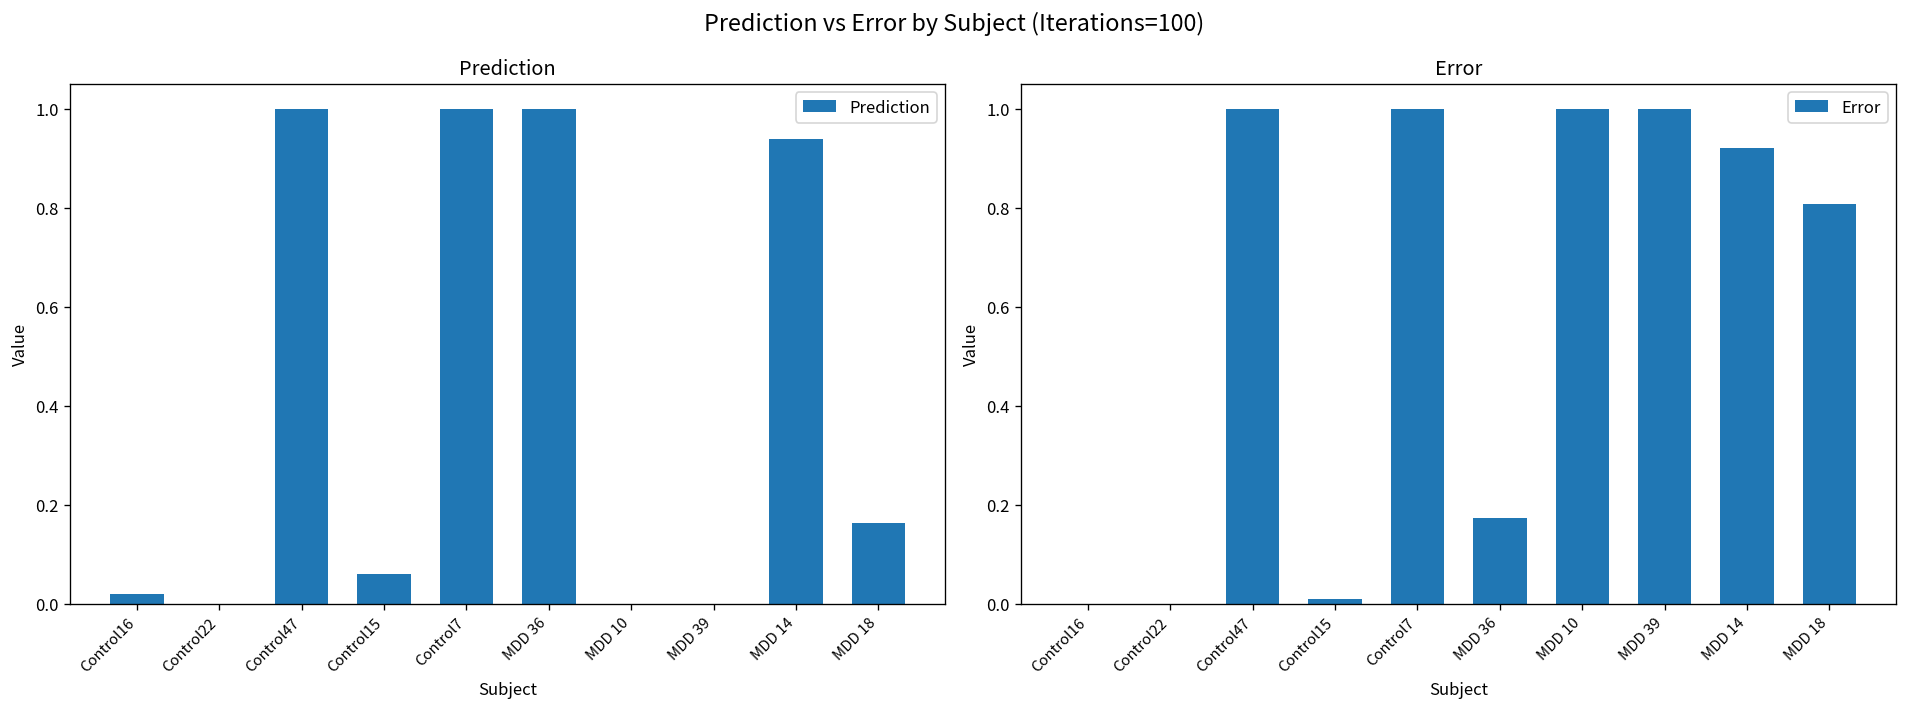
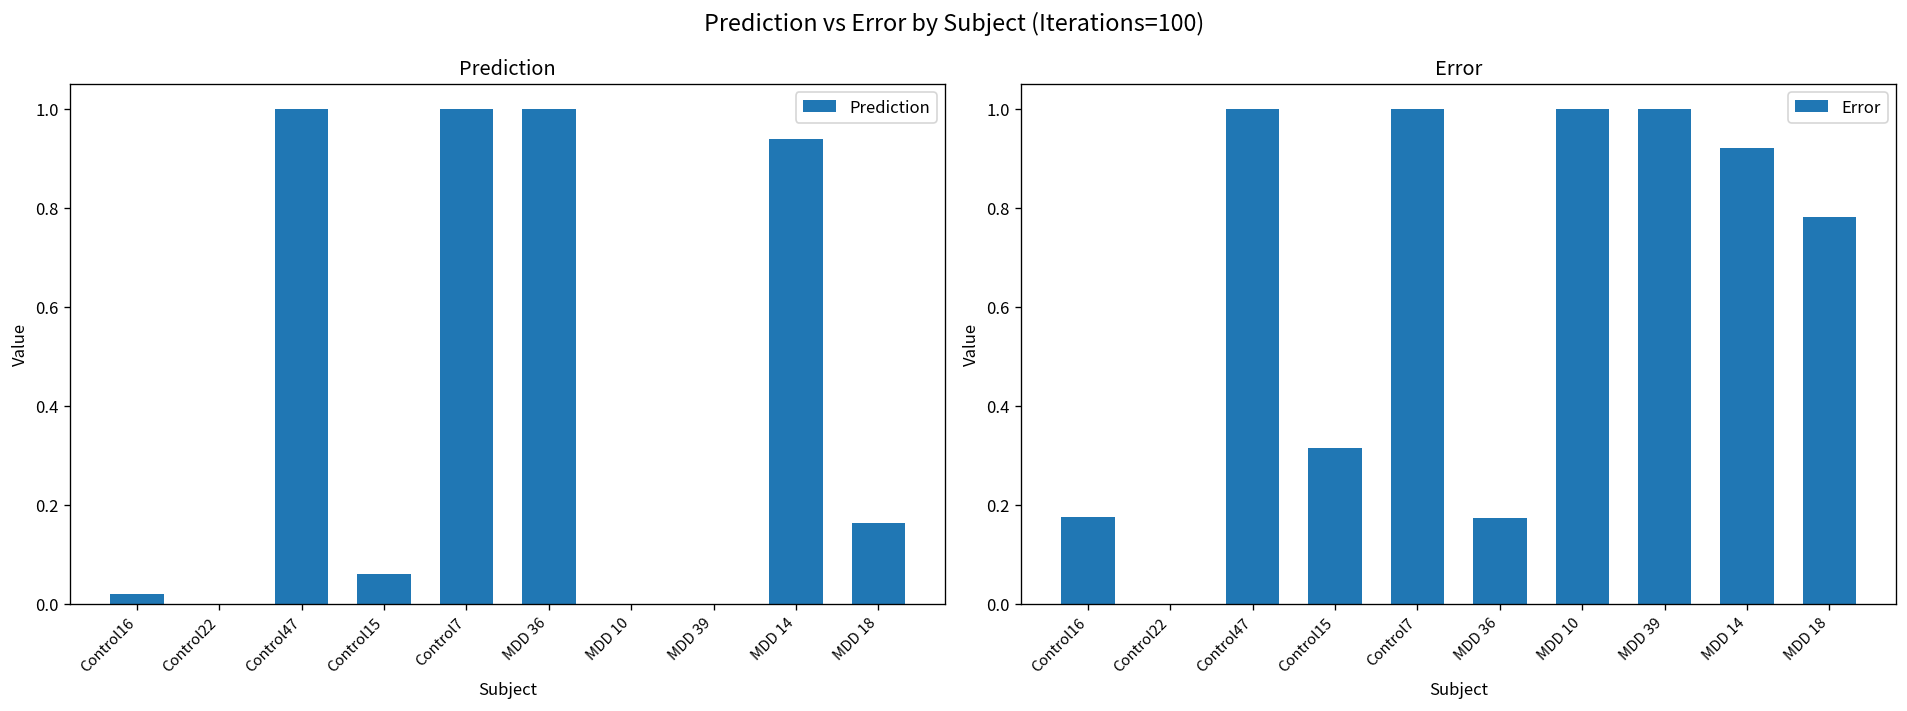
Error, Control16: 0.00 -> 0.18
Error, Control15: 0.01 -> 0.31
Error, MDD 18: 0.81 -> 0.78
